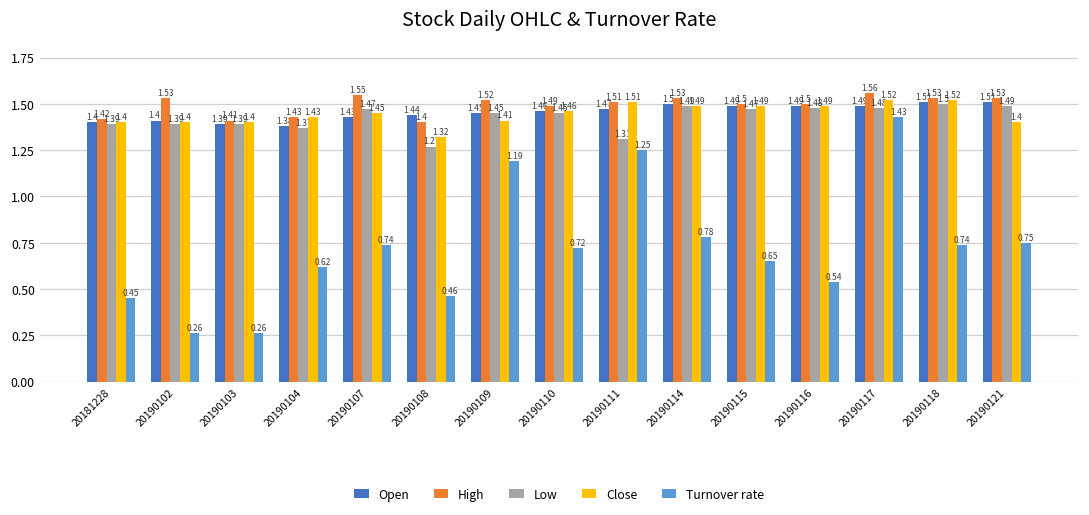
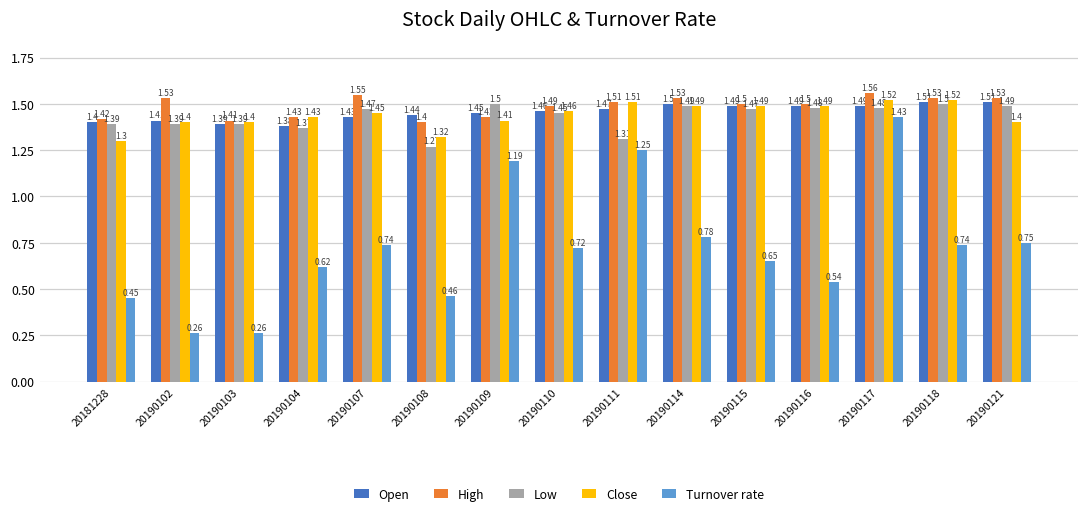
Close, 20181228: 1.4 -> 1.3
High, 20190109: 1.52 -> 1.43
Low, 20190109: 1.45 -> 1.5
